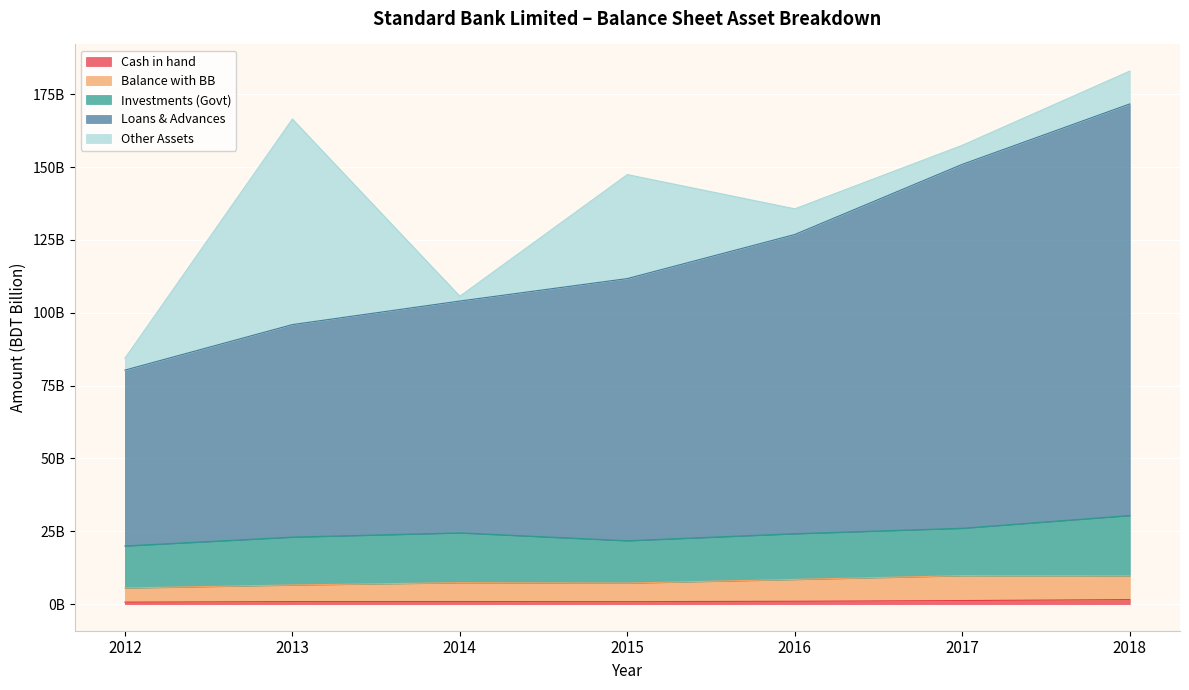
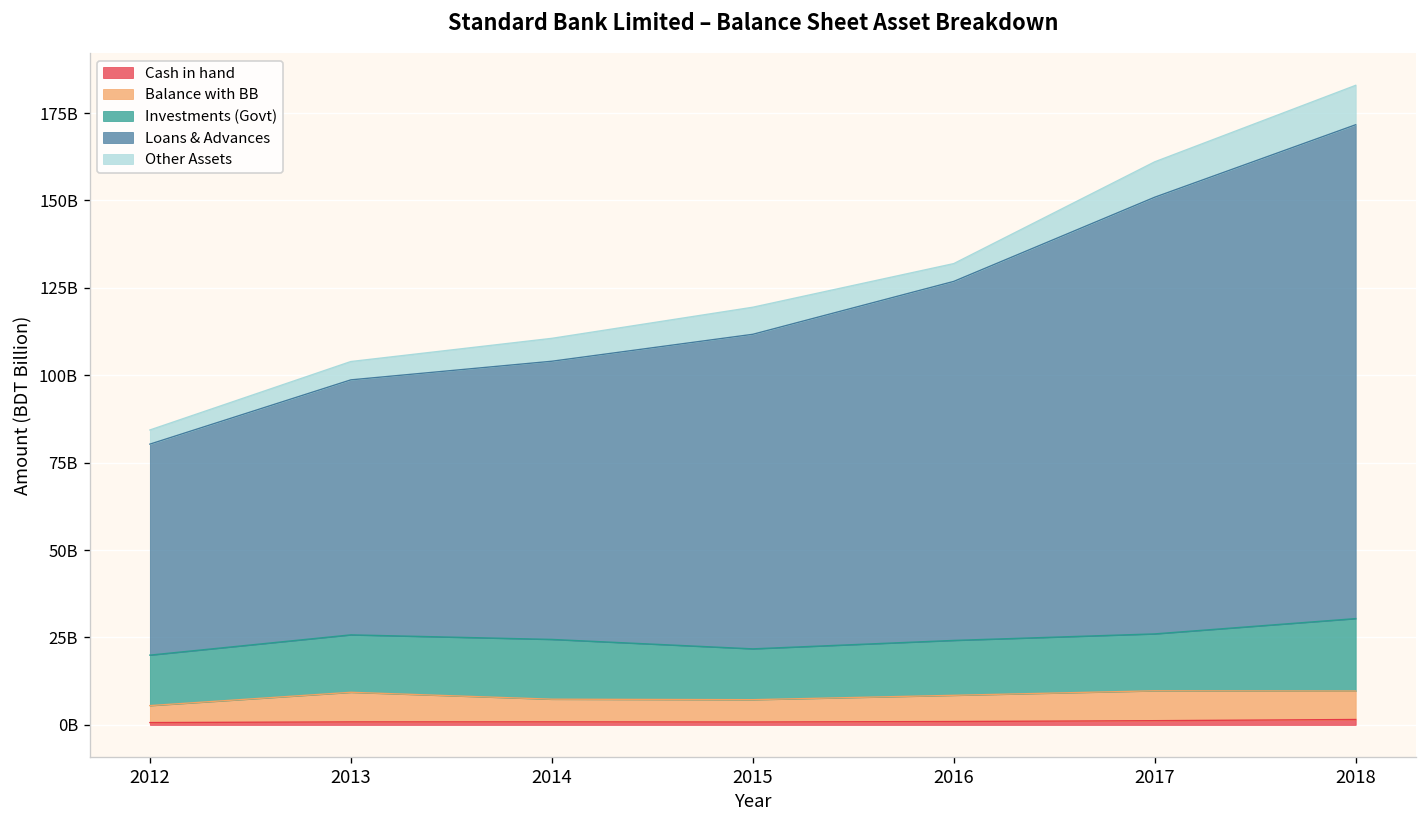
Balance with BB, 2013: 6000000000 -> 8000000000
Other Assets, 2013: 71000000000 -> 5000000000
Other Assets, 2014: 2000000000 -> 7000000000
Other Assets, 2015: 36000000000 -> 8000000000
Other Assets, 2016: 9000000000 -> 5000000000
Other Assets, 2017: 7000000000 -> 10000000000
